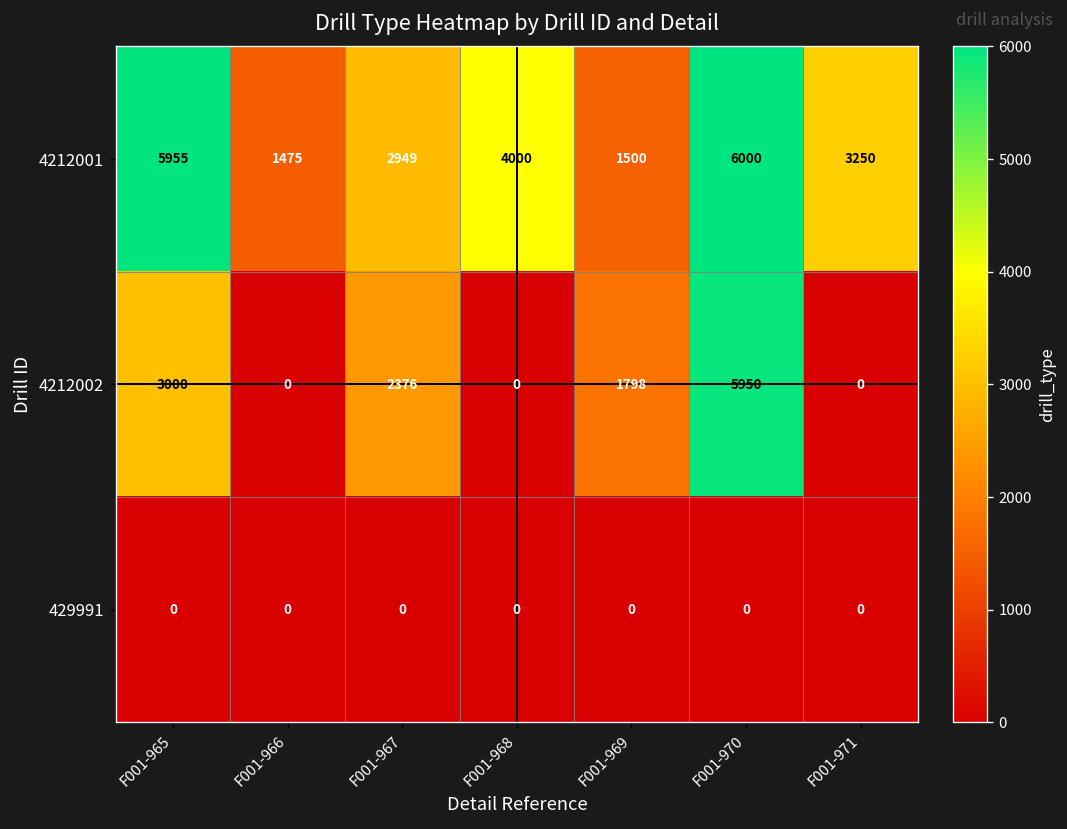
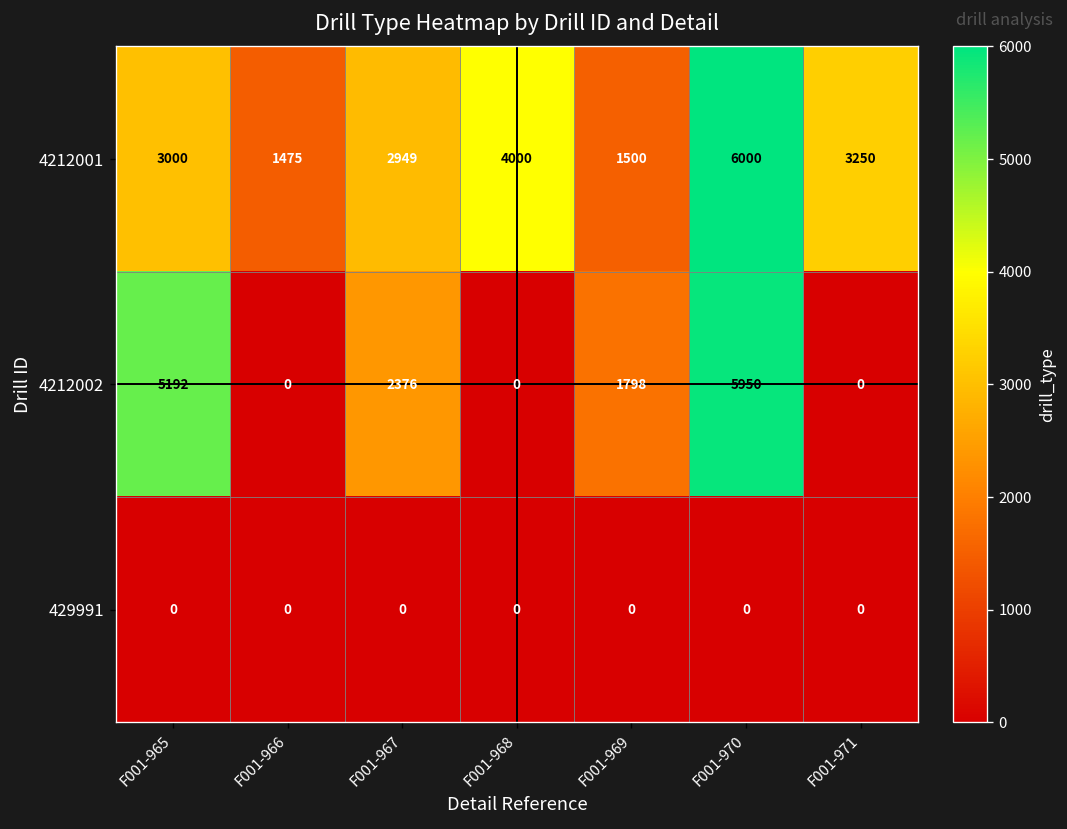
4212001, F001-965: 5955 -> 3000
4212002, F001-965: 3000 -> 5192
